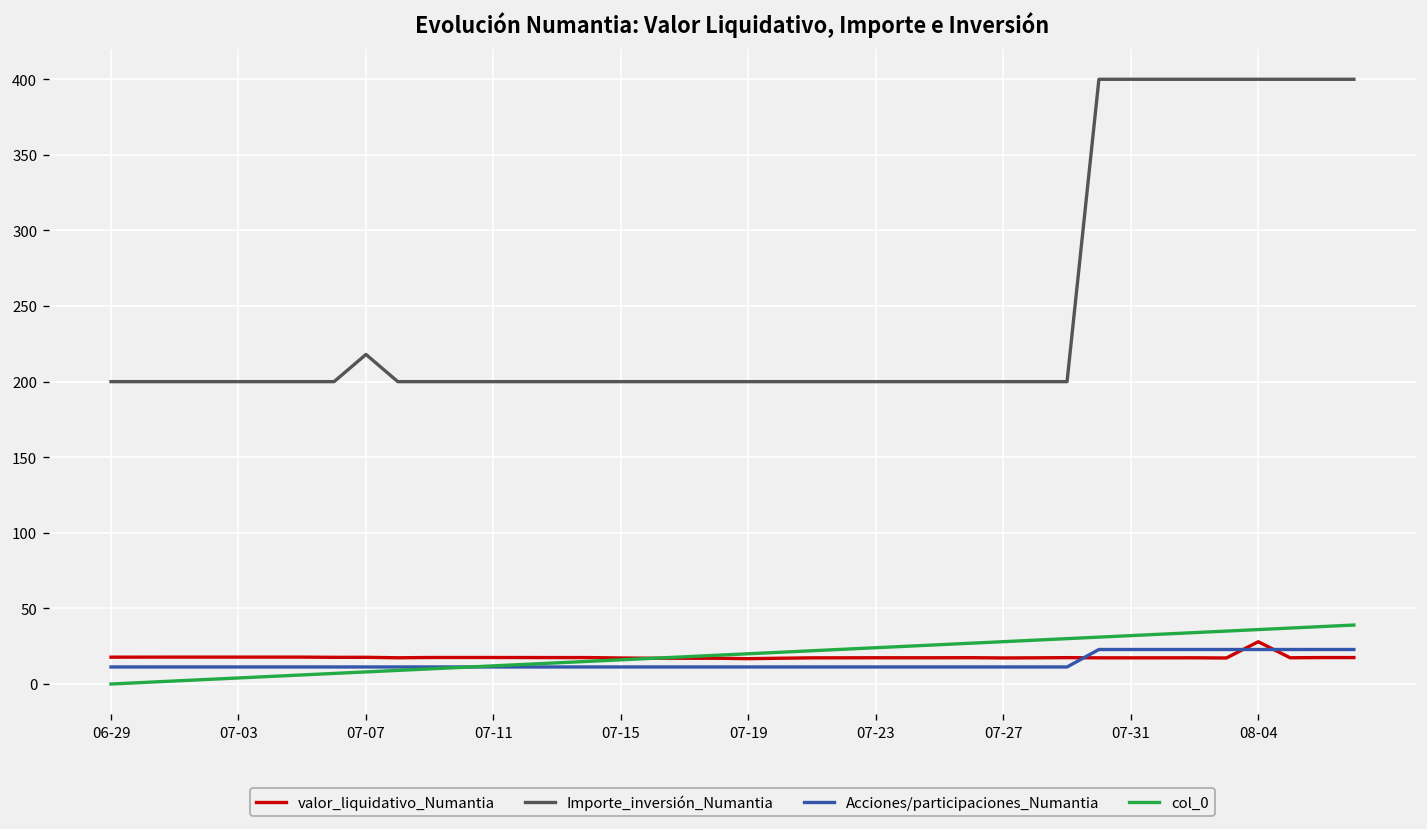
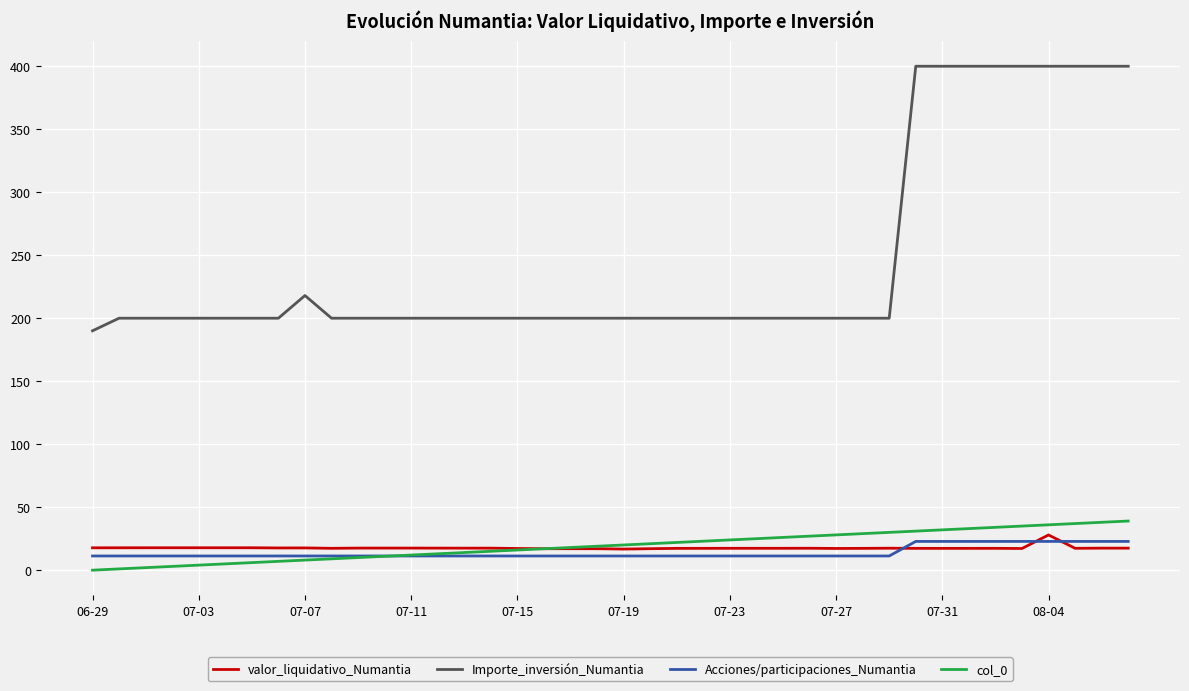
Importe_inversión_Numantia, 06-29: 200 -> 190
